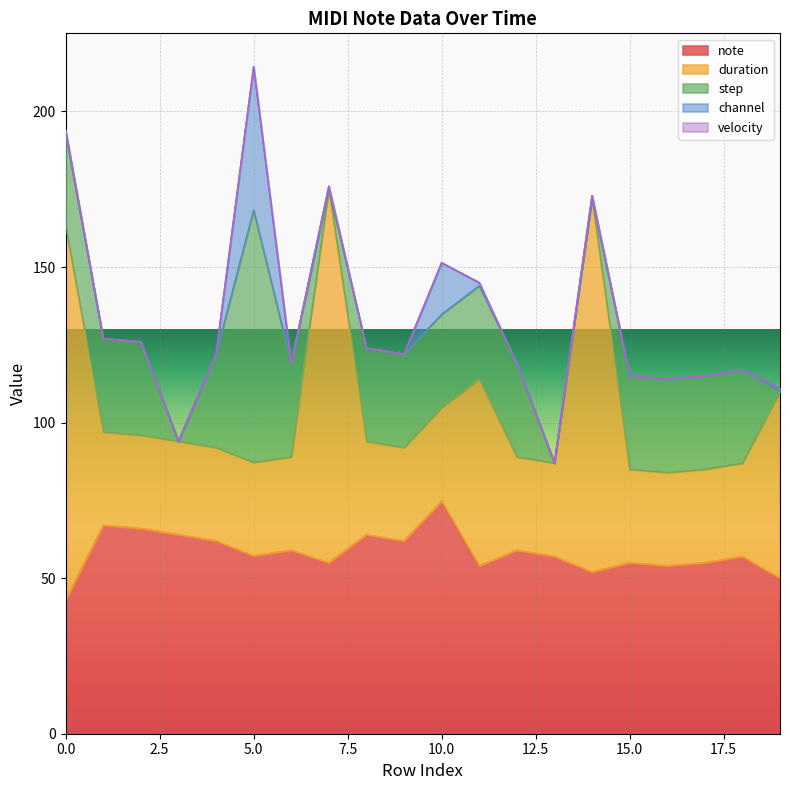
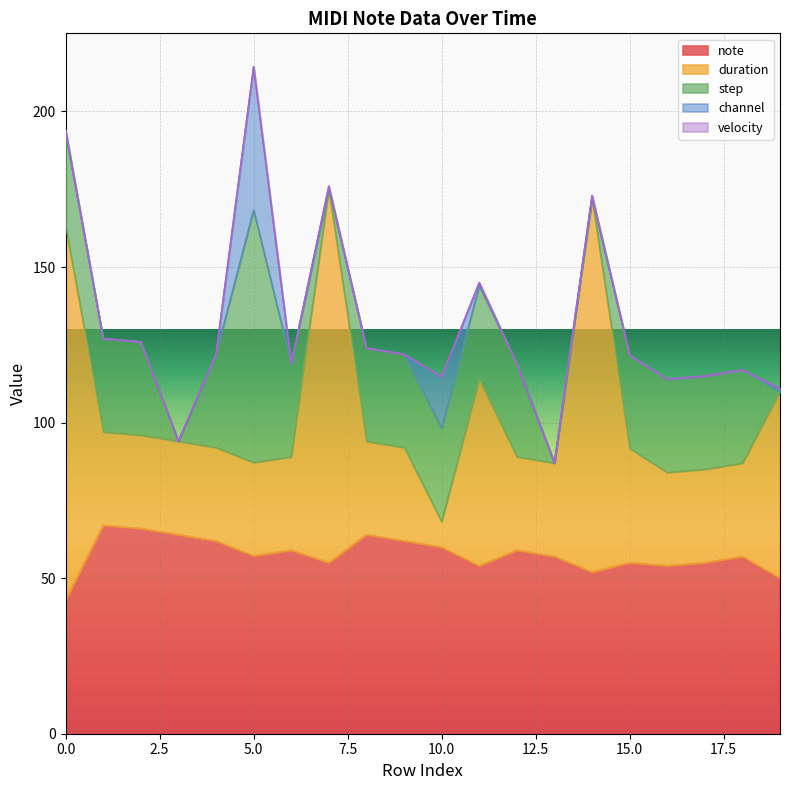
note, 10.0: 75 -> 60
duration, 10.0: 30 -> 8
duration, 15.0: 30 -> 37
